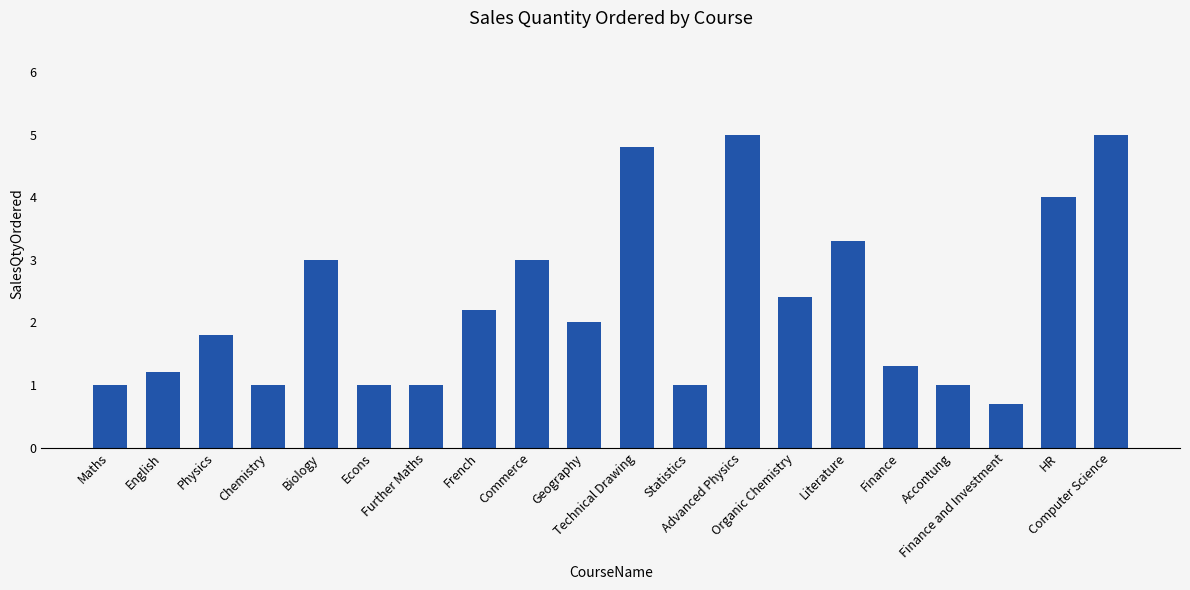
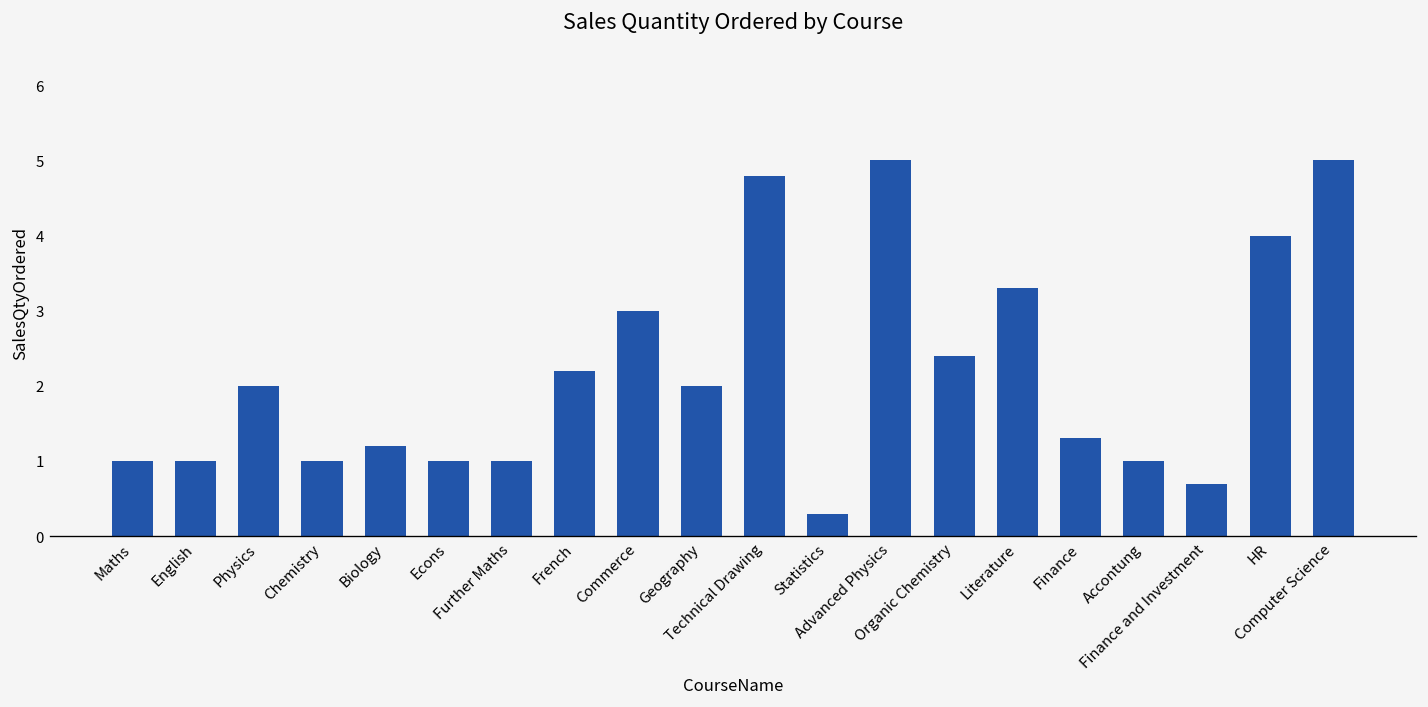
English: 1.2 -> 1.0
Physics: 1.8 -> 2.0
Biology: 3.0 -> 1.2
Statistics: 1.0 -> 0.3
